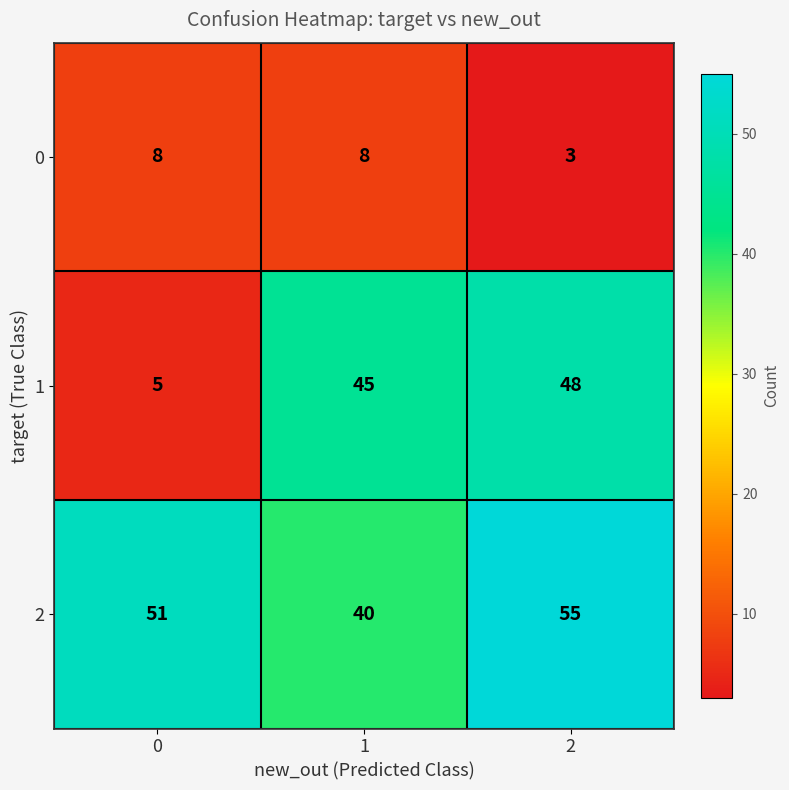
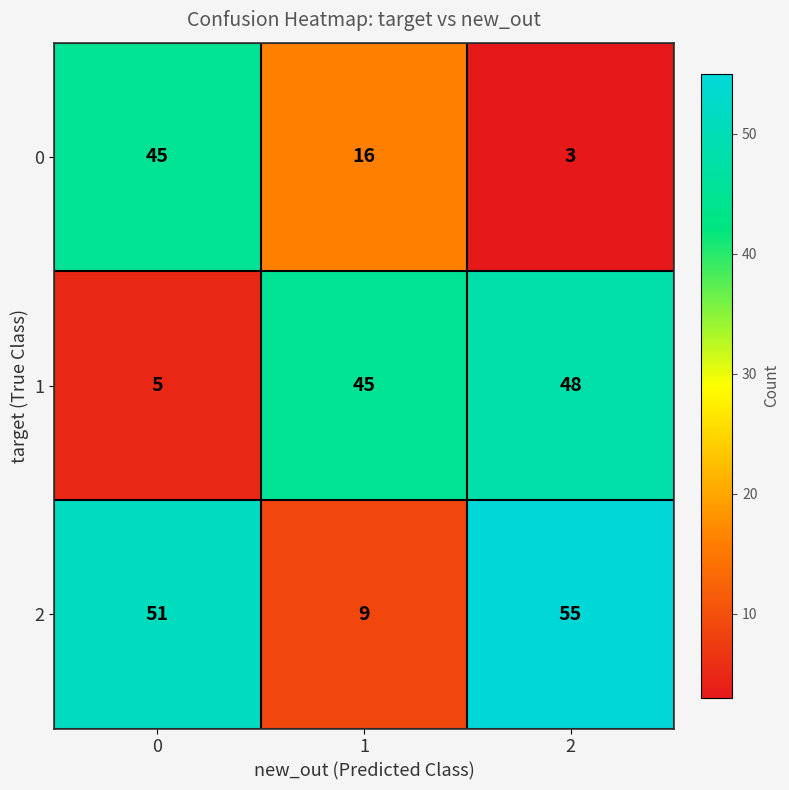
0, 0: 8 -> 45
0, 1: 8 -> 16
2, 1: 40 -> 9
